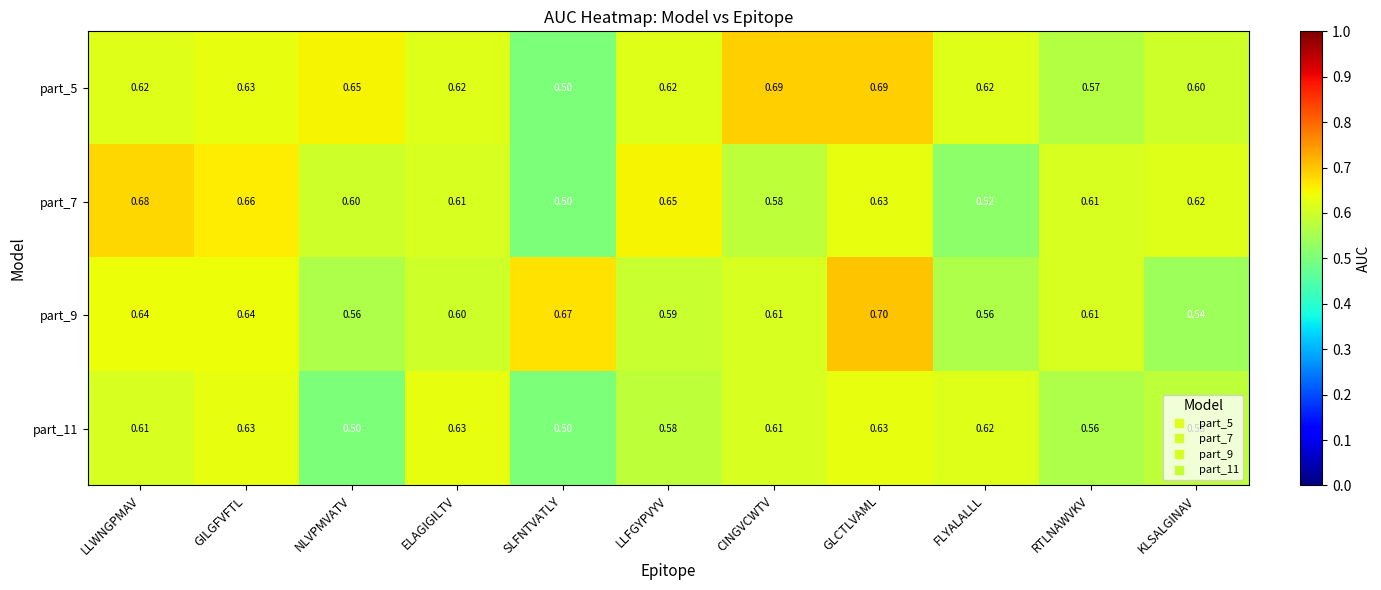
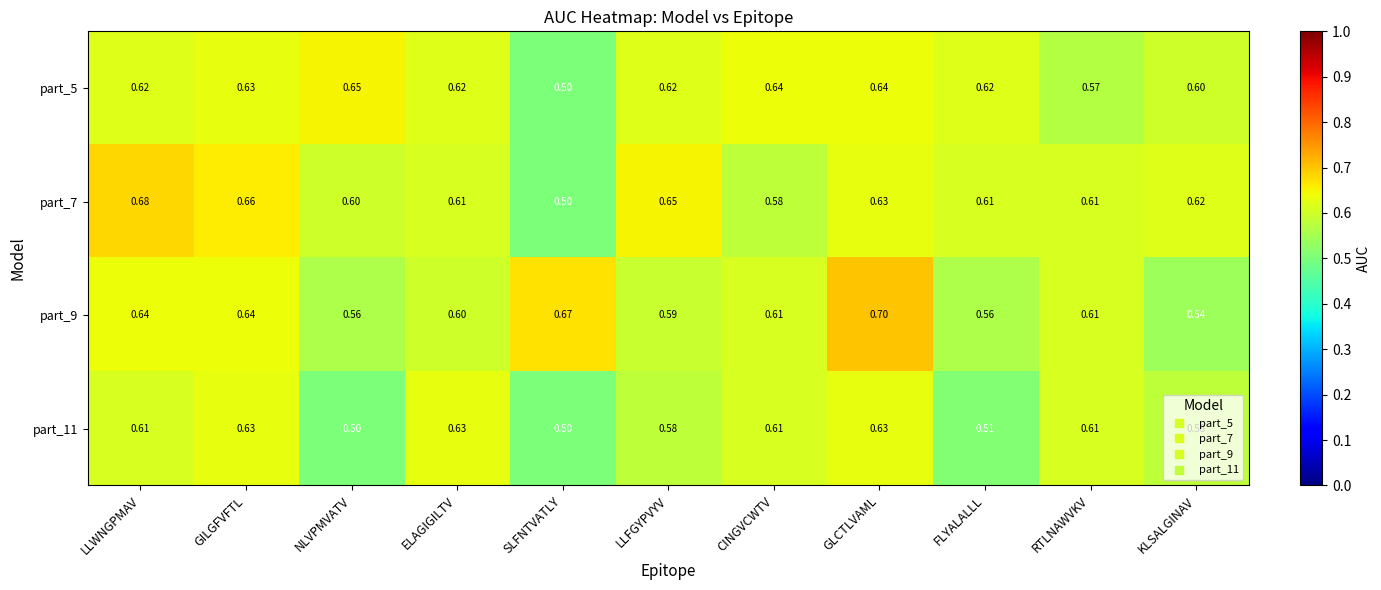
part_5, CINGVCWTV: 0.69 -> 0.64
part_5, GLCTLVAML: 0.69 -> 0.64
part_7, FLYALALLL: 0.52 -> 0.61
part_11, FLYALALLL: 0.62 -> 0.51
part_11, RTLNAWVKV: 0.56 -> 0.61
